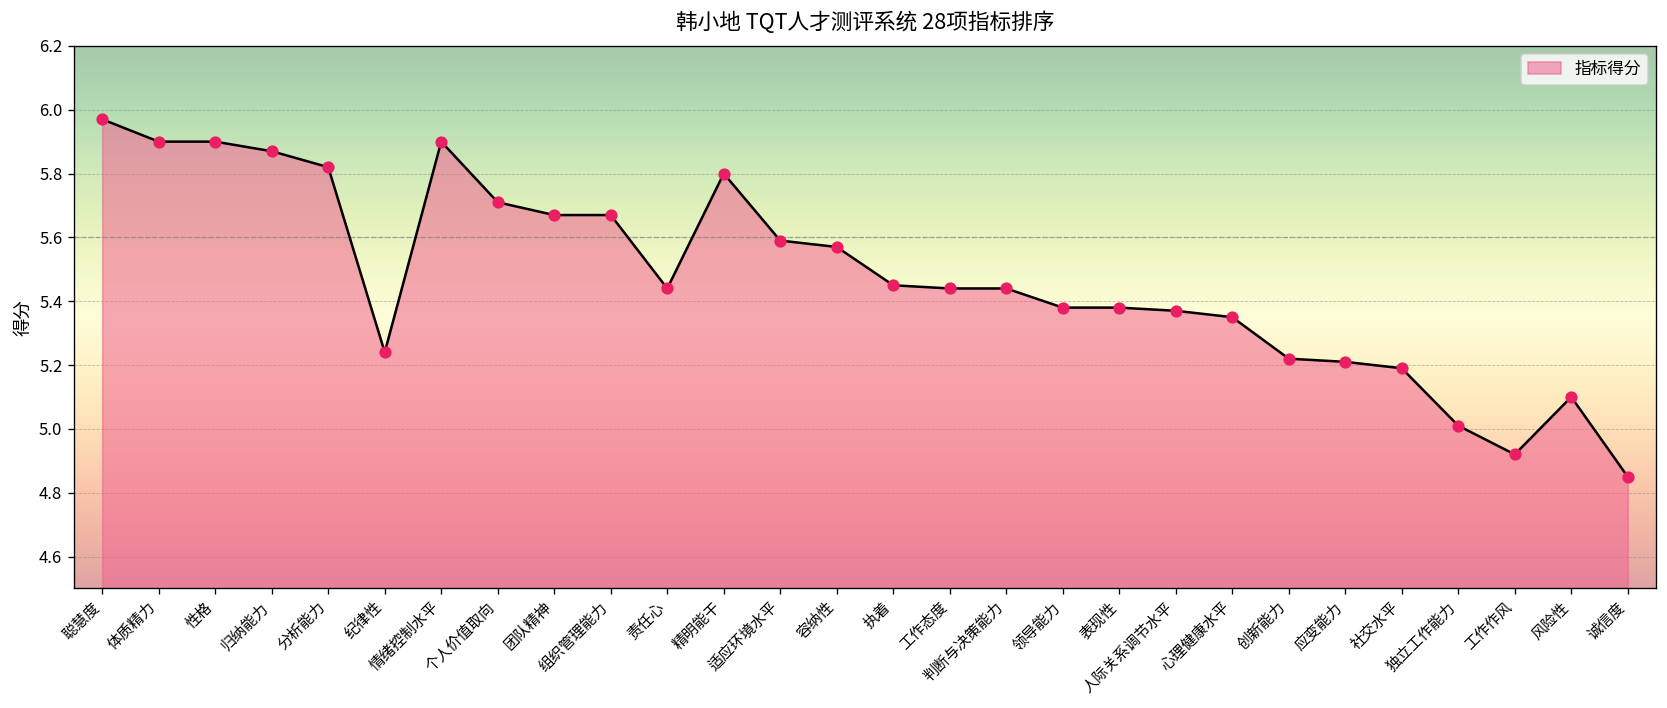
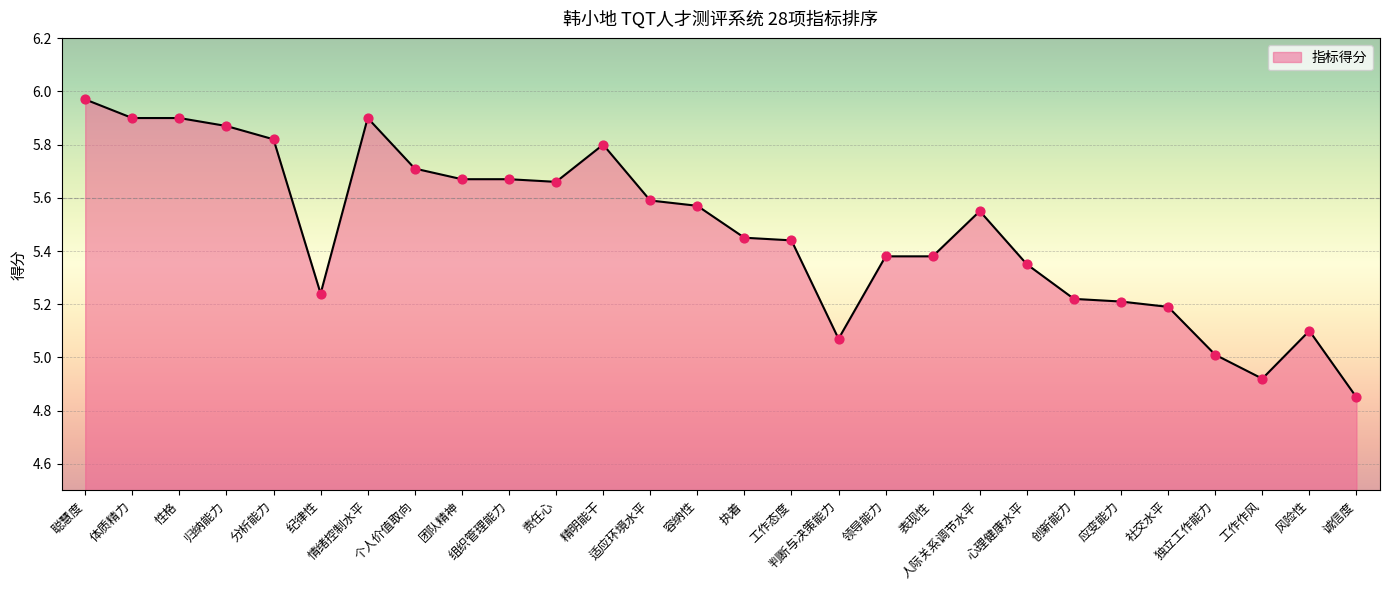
责任心: 5.44 -> 5.66
判断与决策能力: 5.44 -> 5.07
人际关系调节水平: 5.37 -> 5.55
